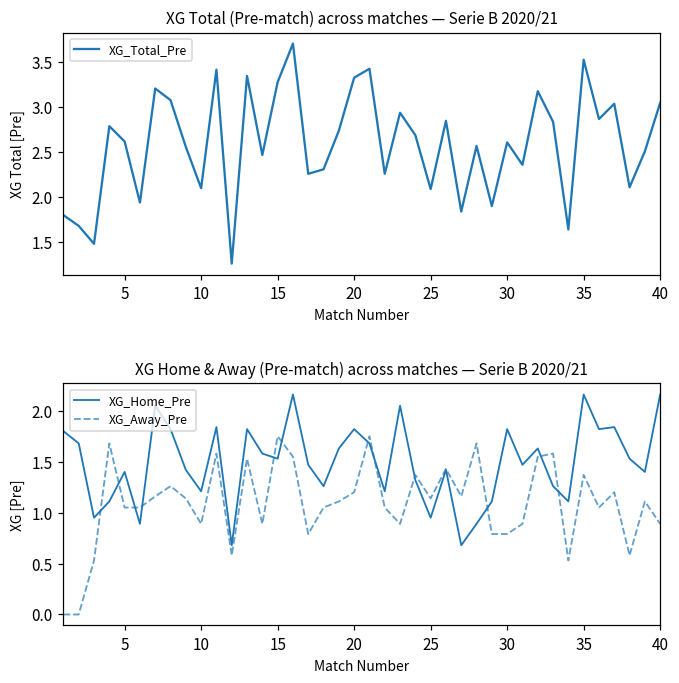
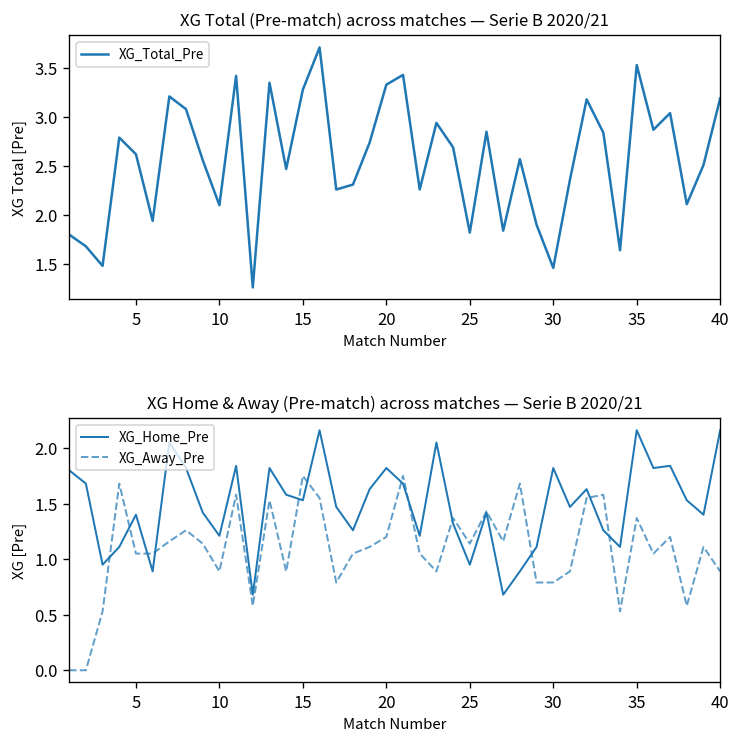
XG Total (Pre-match) across matches — Serie B 2020/21, 25: 2.1 -> 1.8
XG Total (Pre-match) across matches — Serie B 2020/21, 30: 2.6 -> 1.5
XG Total (Pre-match) across matches — Serie B 2020/21, 40: 3.1 -> 3.2
